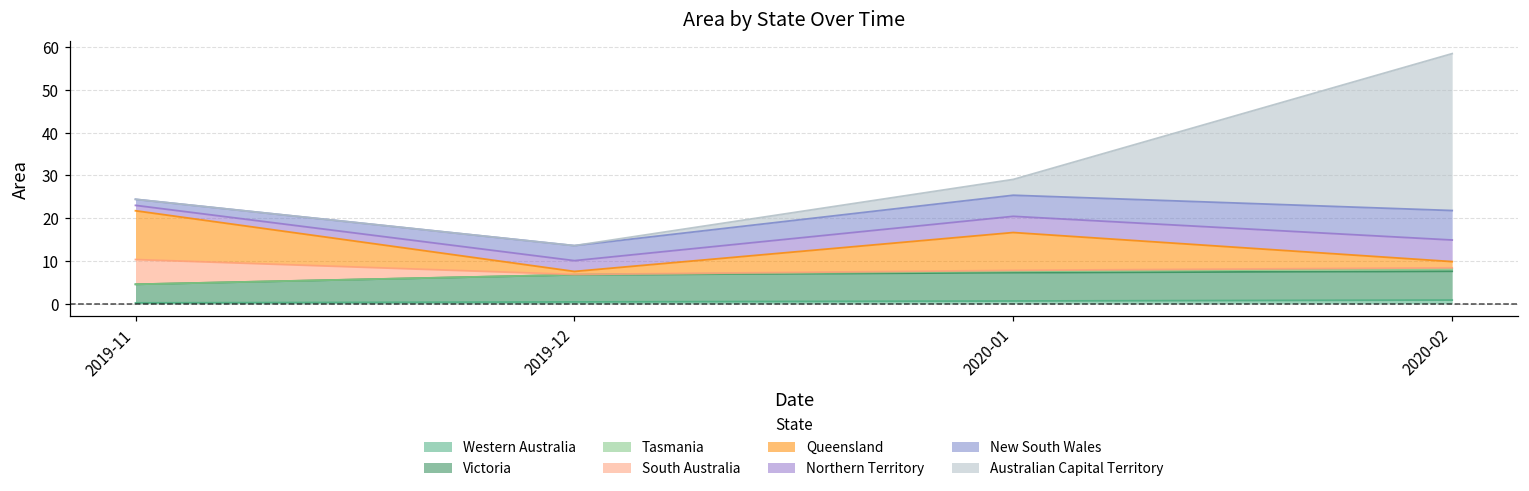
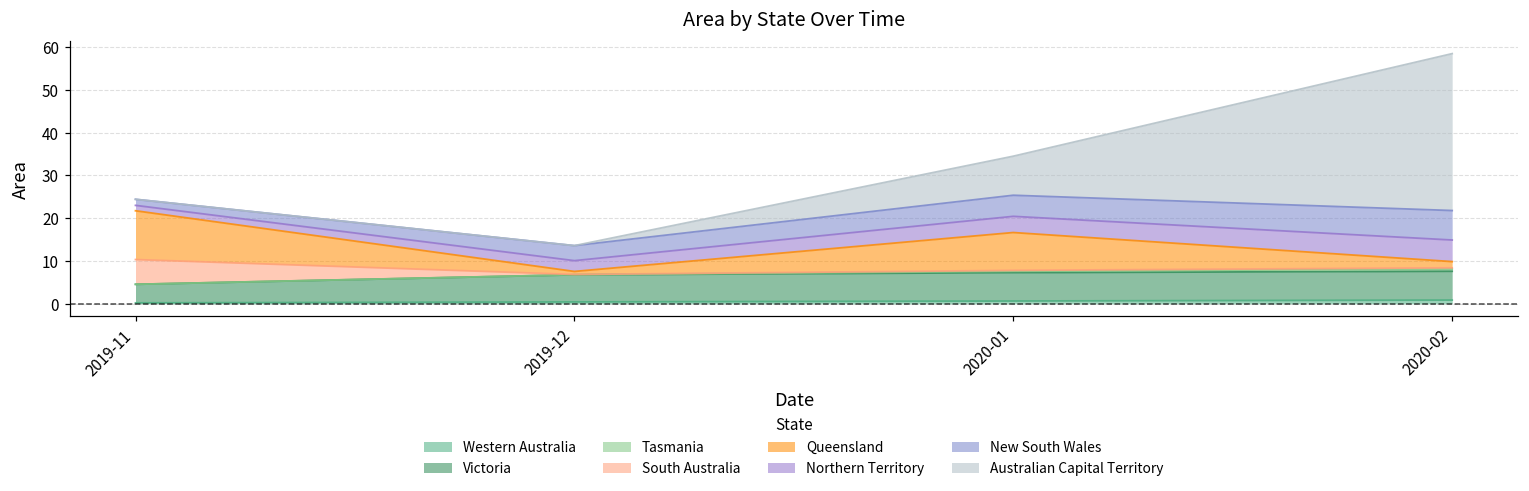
Australian Capital Territory, 2020-01: 4 -> 9
